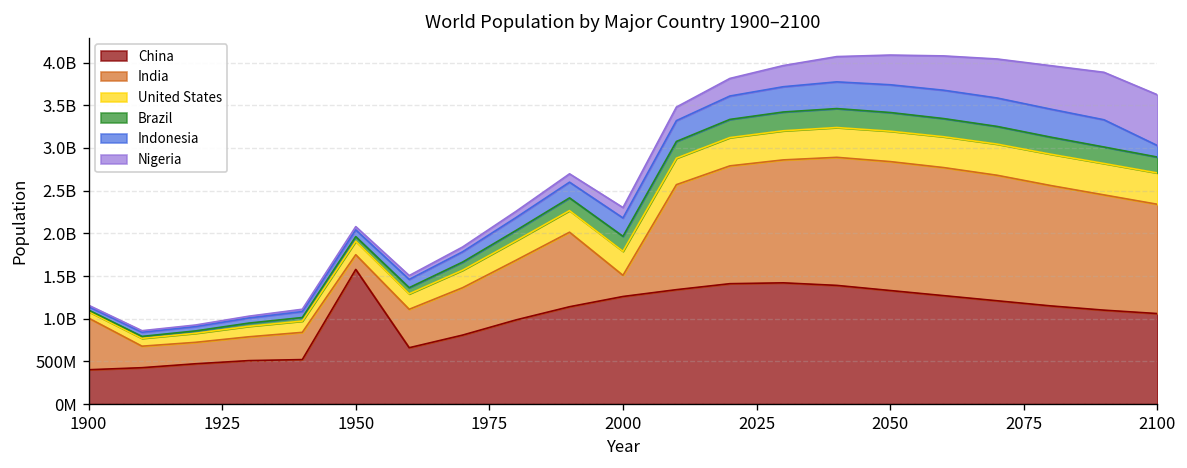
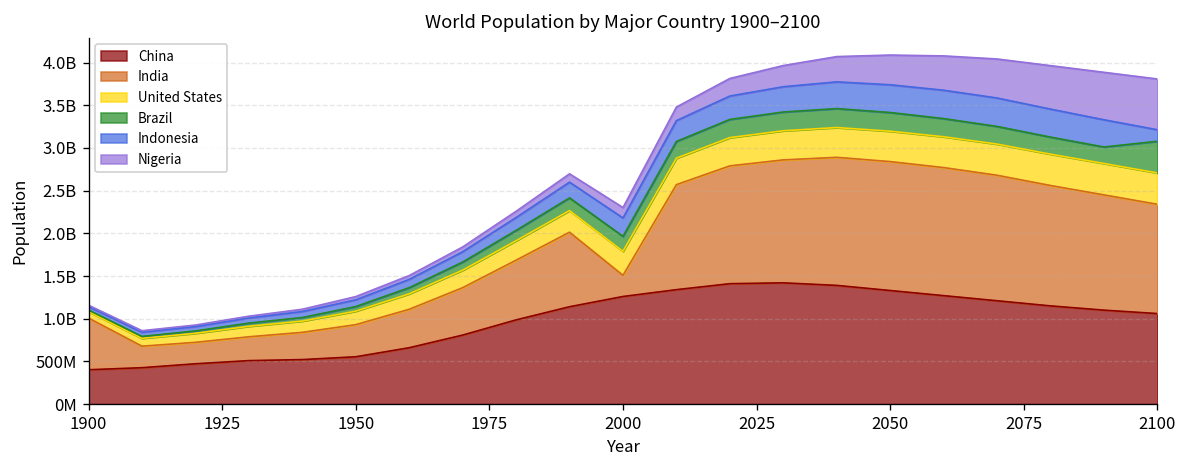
China, 1950: 1600000000 -> 600000000
India, 1950: 200000000 -> 400000000
Brazil, 2100: 200000000 -> 400000000
